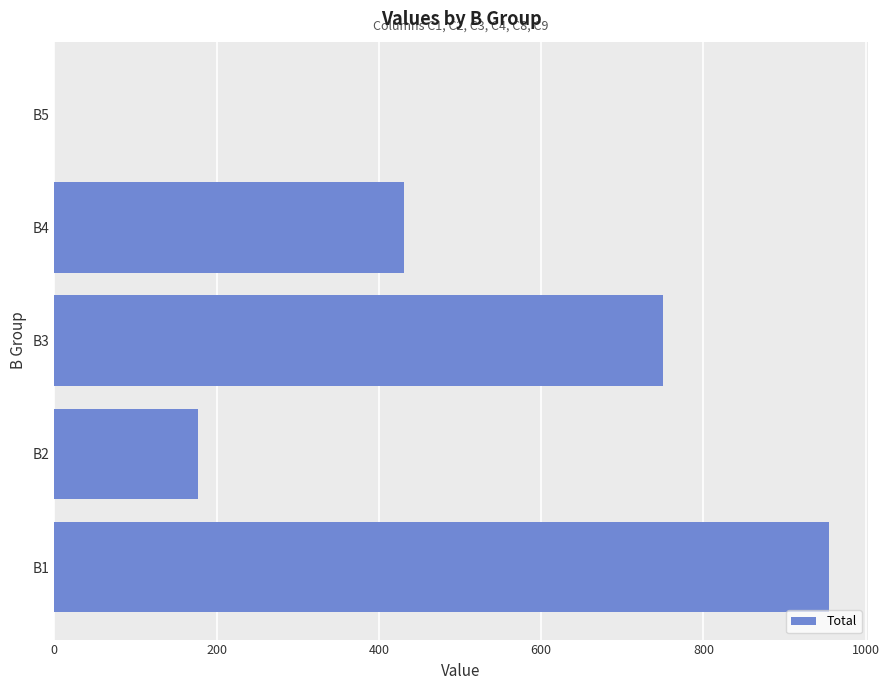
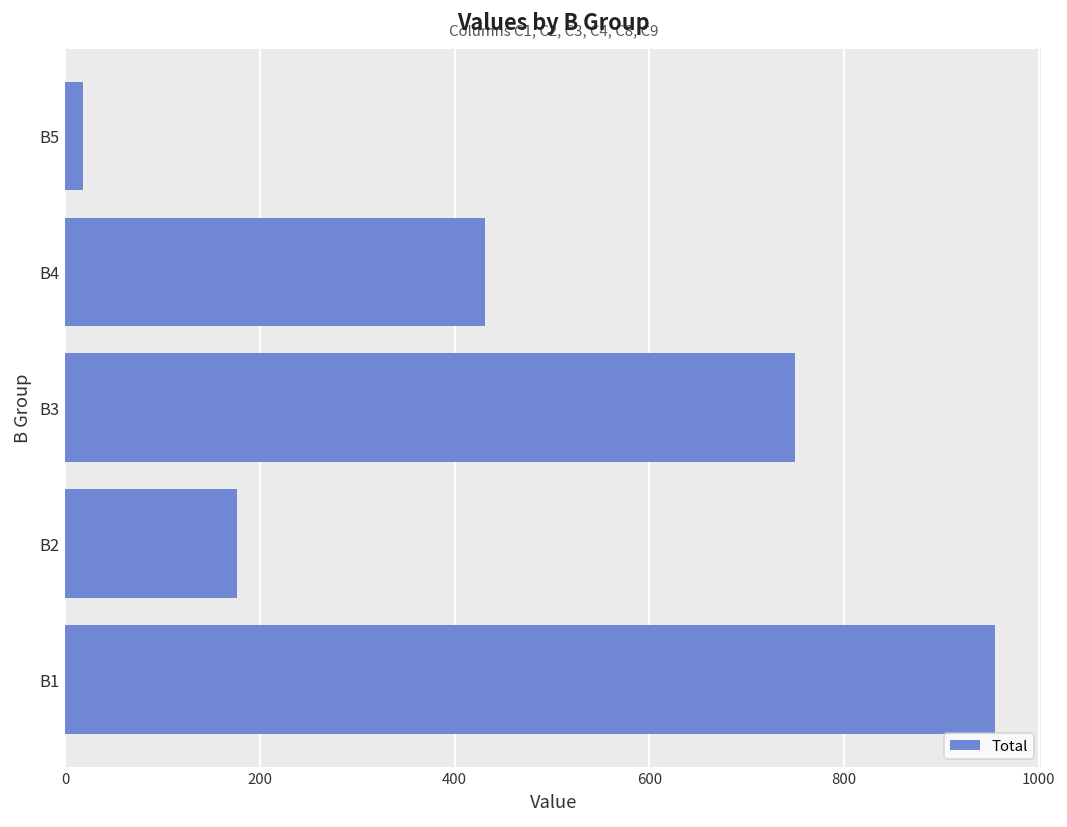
B5: 0 -> 20
